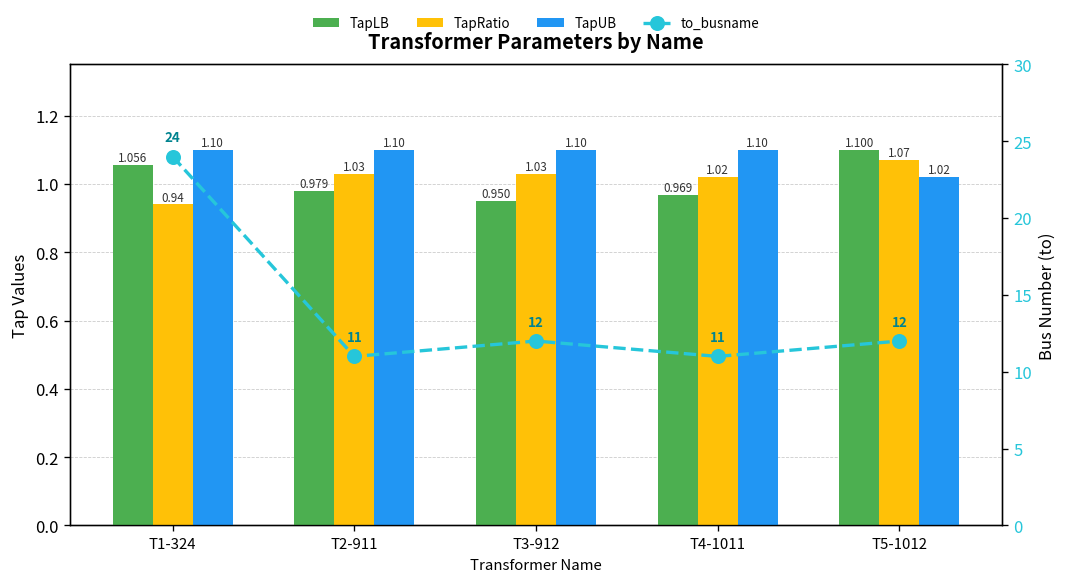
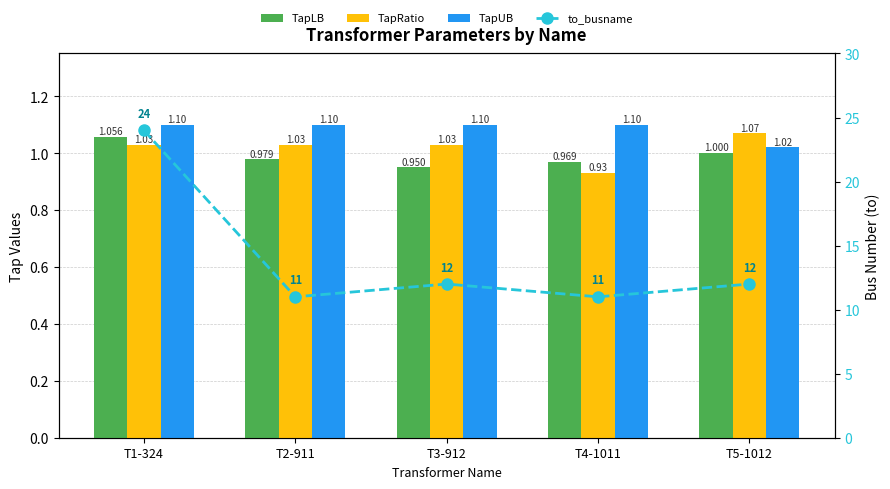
TapRatio, T1-324: 0.94 -> 1.03
TapRatio, T4-1011: 1.02 -> 0.93
TapLB, T5-1012: 1.100 -> 1.000
